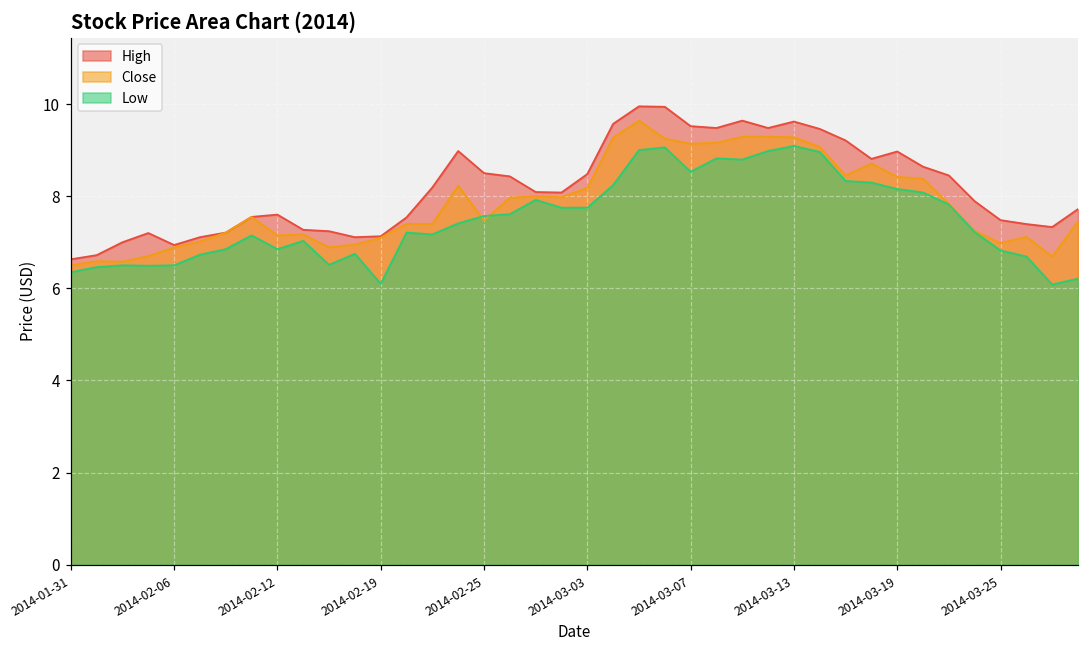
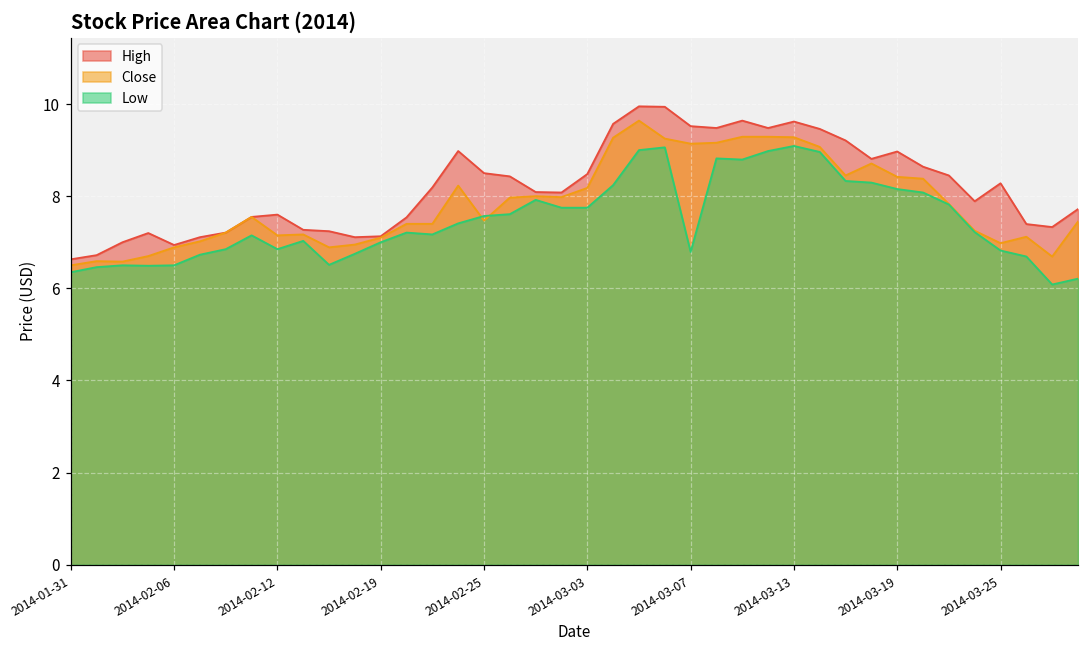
Low, 2014-02-19: 6.1 -> 7.0
Low, 2014-03-07: 8.5 -> 6.8
High, 2014-03-25: 7.5 -> 8.3
